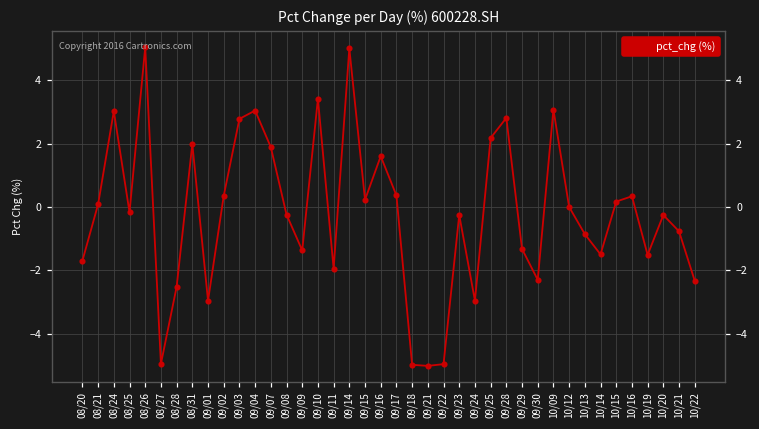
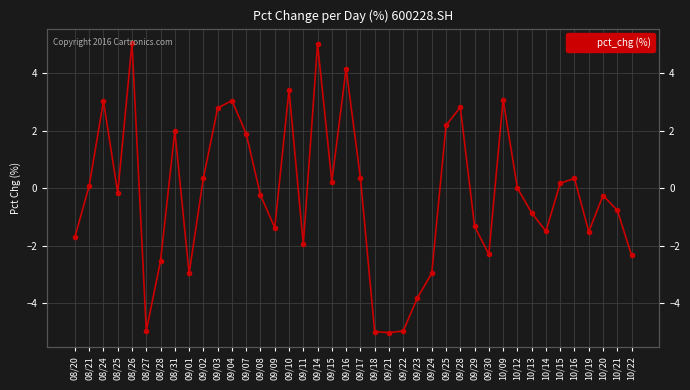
09/16: 1.6 -> 4.2
09/23: -0.3 -> -3.8
